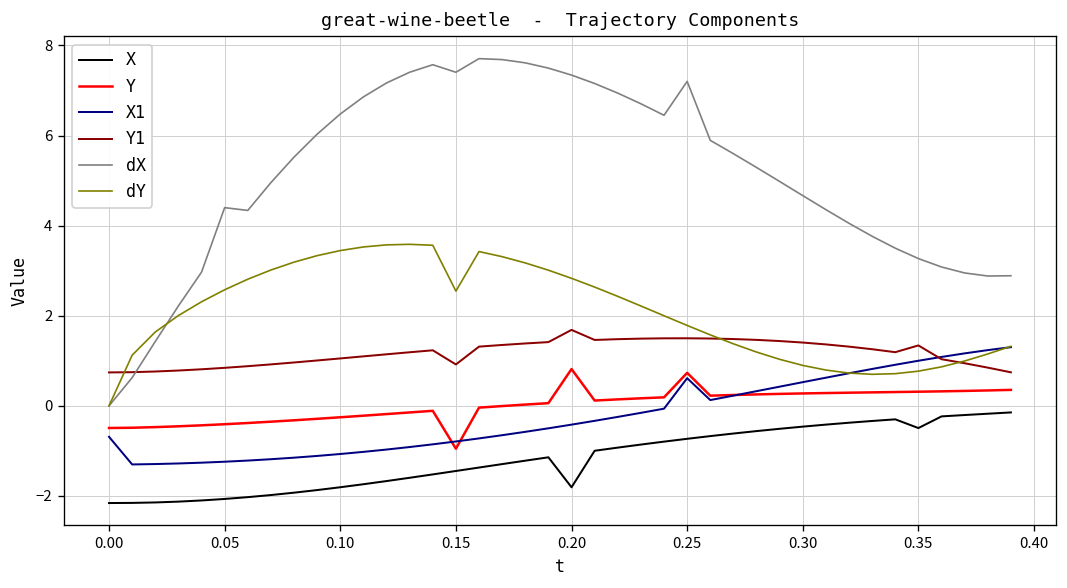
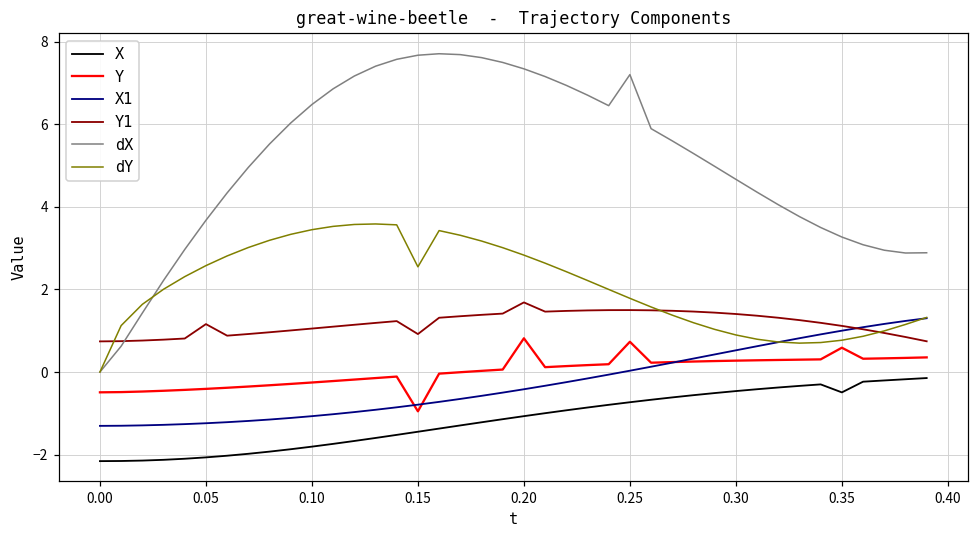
X1, 0.00: -0.7 -> -1.3
Y1, 0.05: 0.8 -> 1.2
dX, 0.05: 4.4 -> 3.7
dX, 0.15: 7.4 -> 7.7
X, 0.20: -1.8 -> -1.1
X1, 0.25: 0.6 -> 0.0
Y, 0.35: 0.3 -> 0.6
Y1, 0.35: 1.3 -> 1.1
